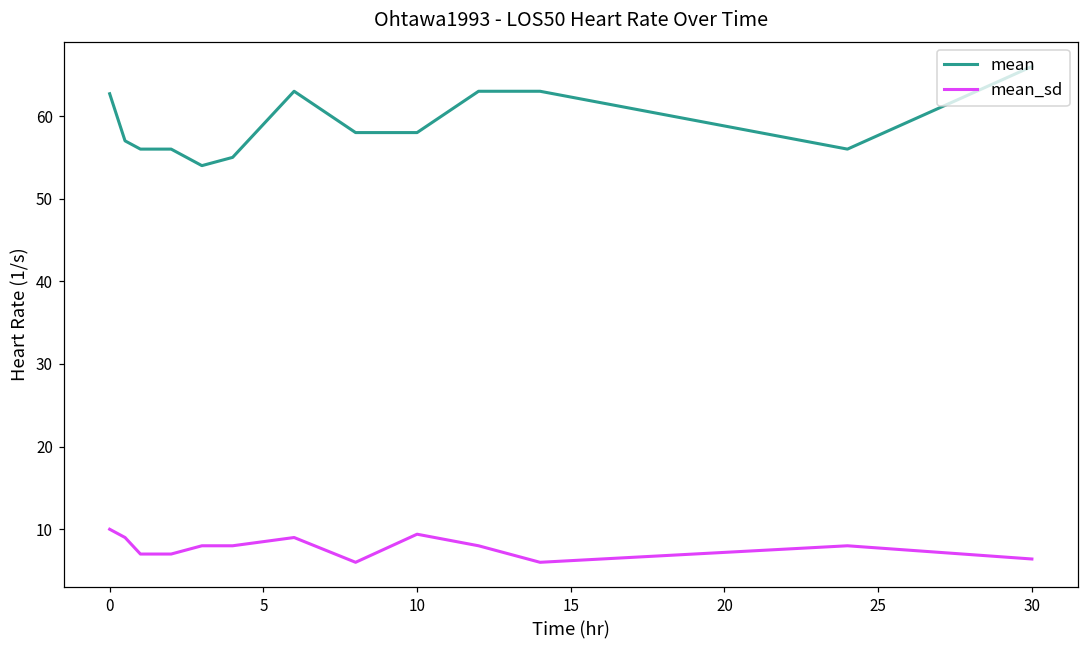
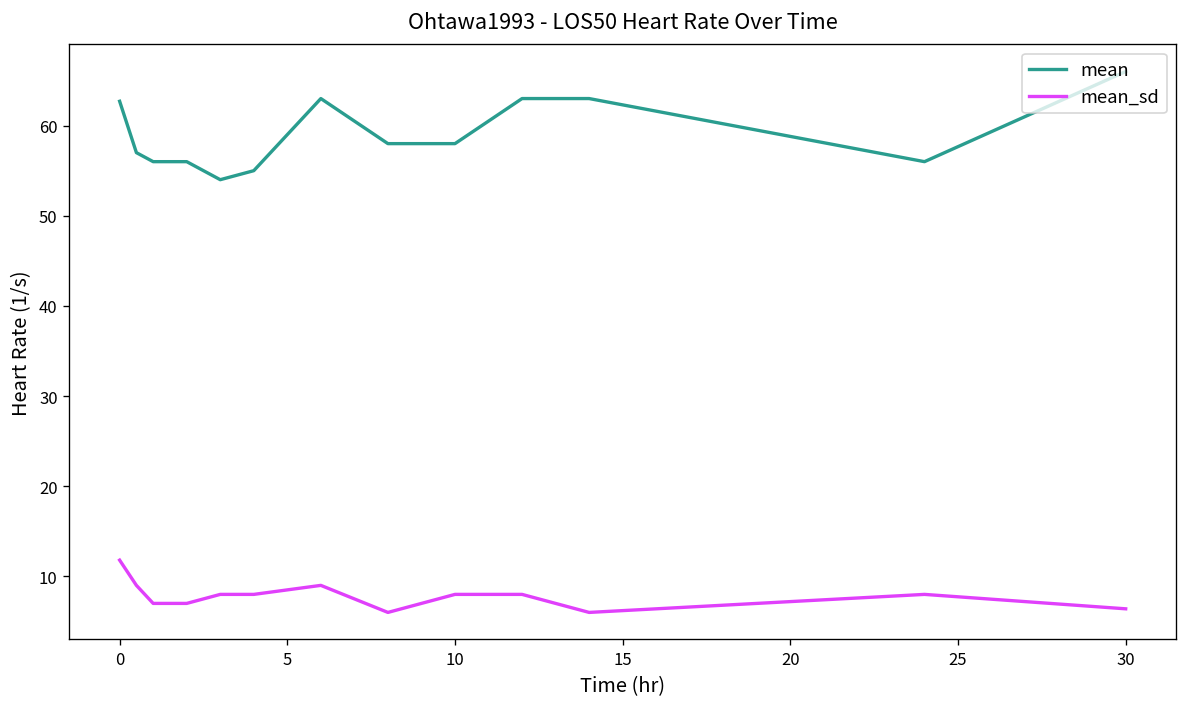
mean_sd, 0: 10 -> 12
mean_sd, 10: 9 -> 8
